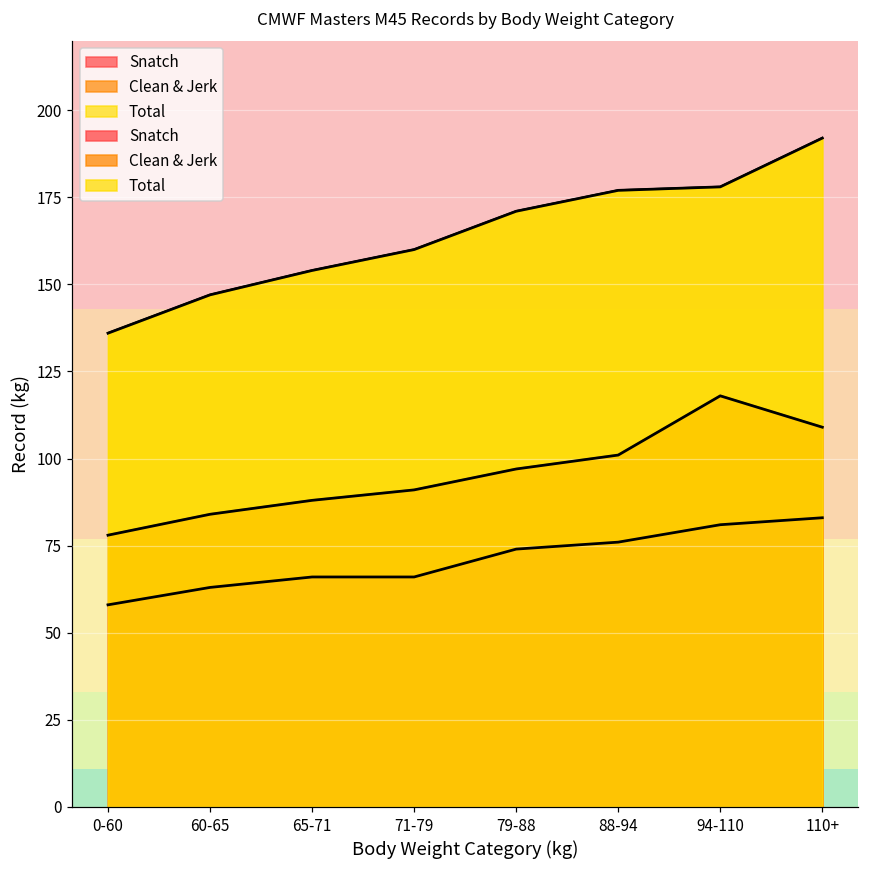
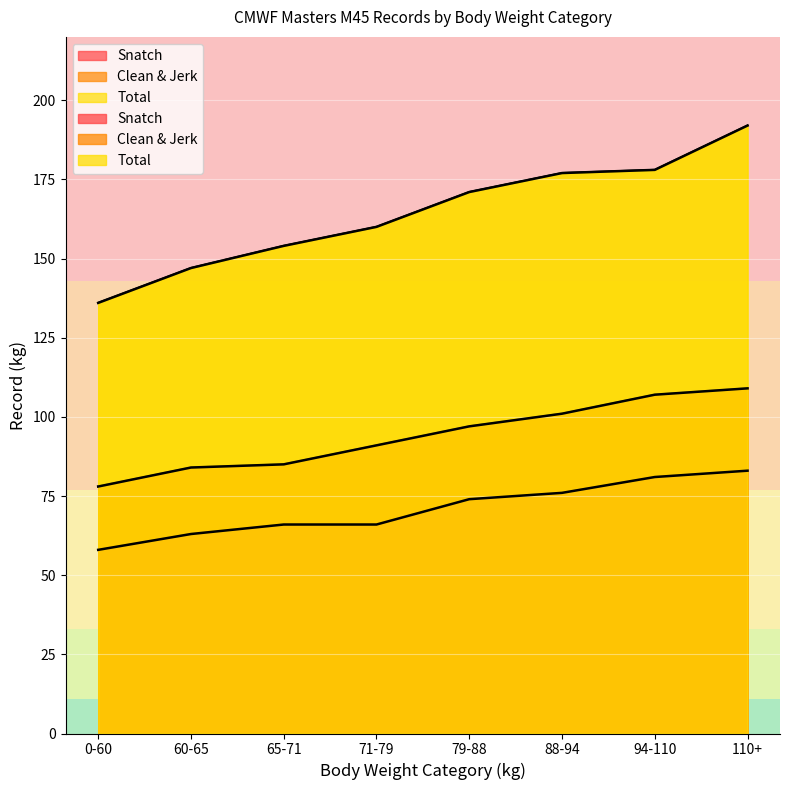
Clean & Jerk, 65-71: 88 -> 85
Clean & Jerk, 94-110: 118 -> 107
